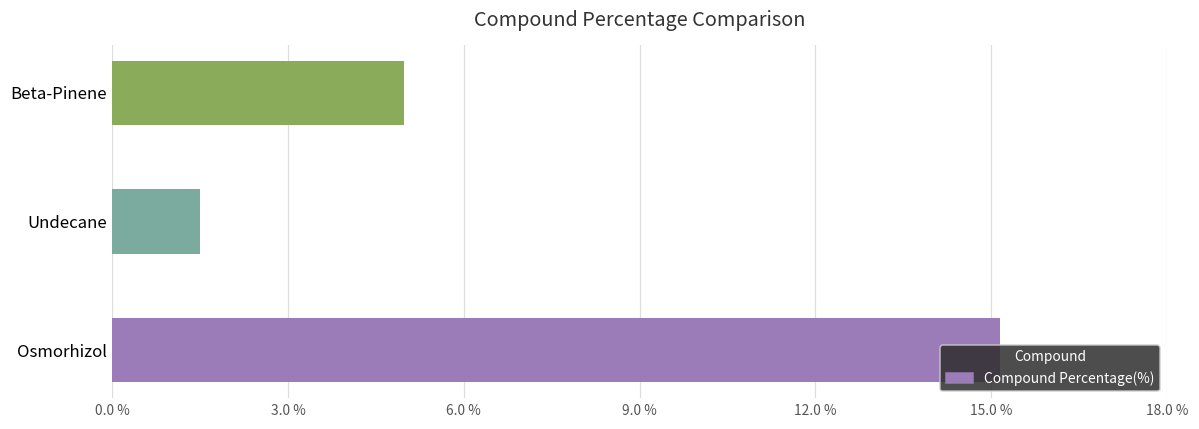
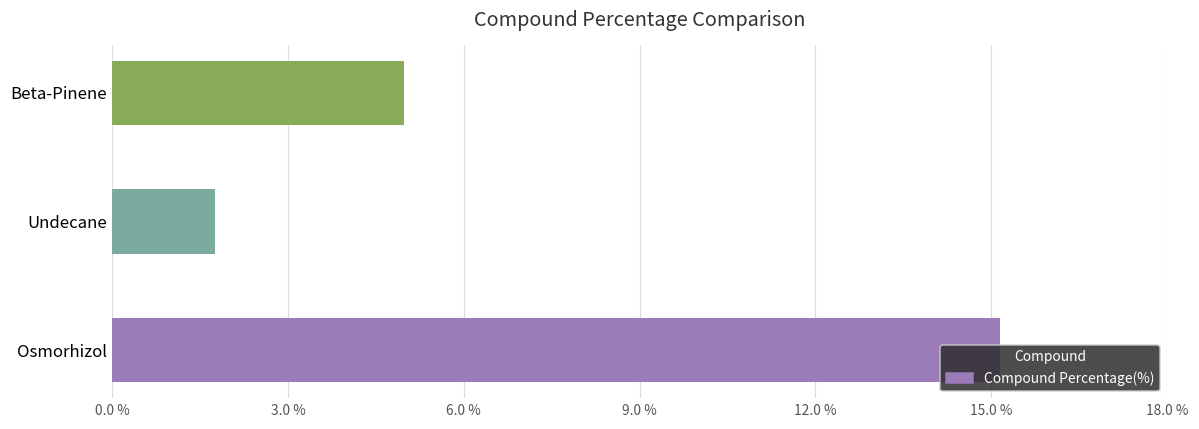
Undecane: 1.5 % -> 1.8 %
